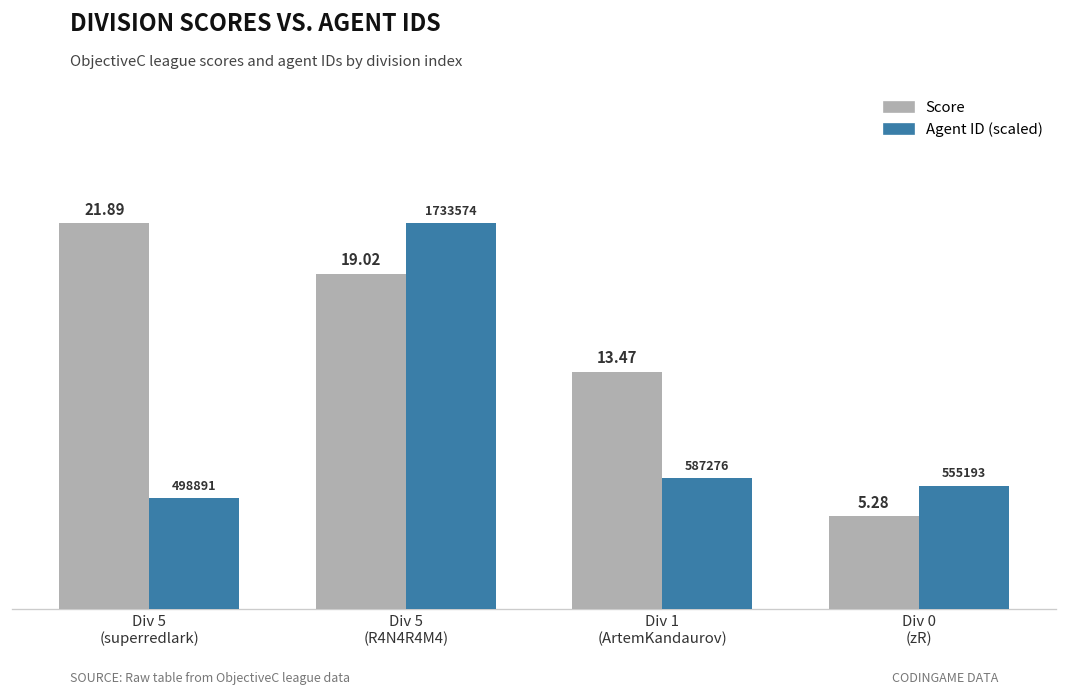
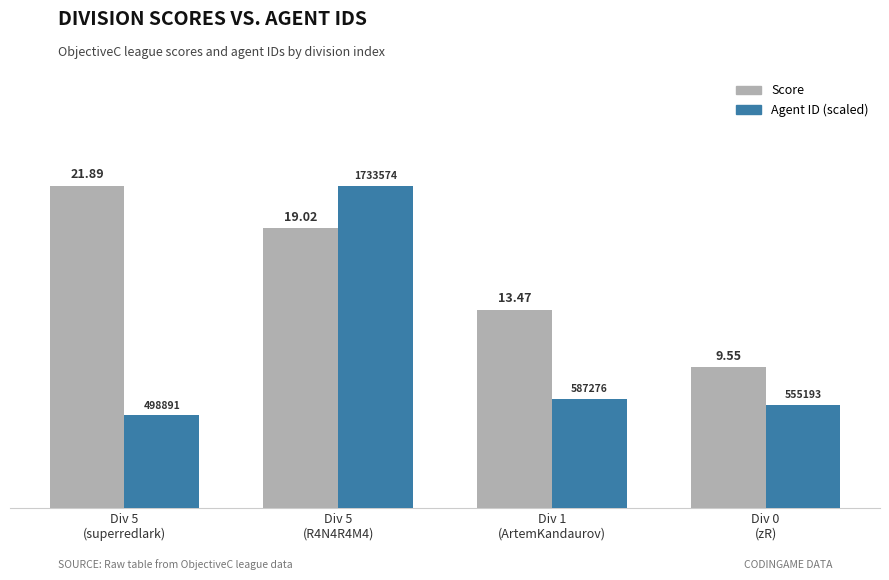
Score, Div 0 (zR): 5.28 -> 9.55
